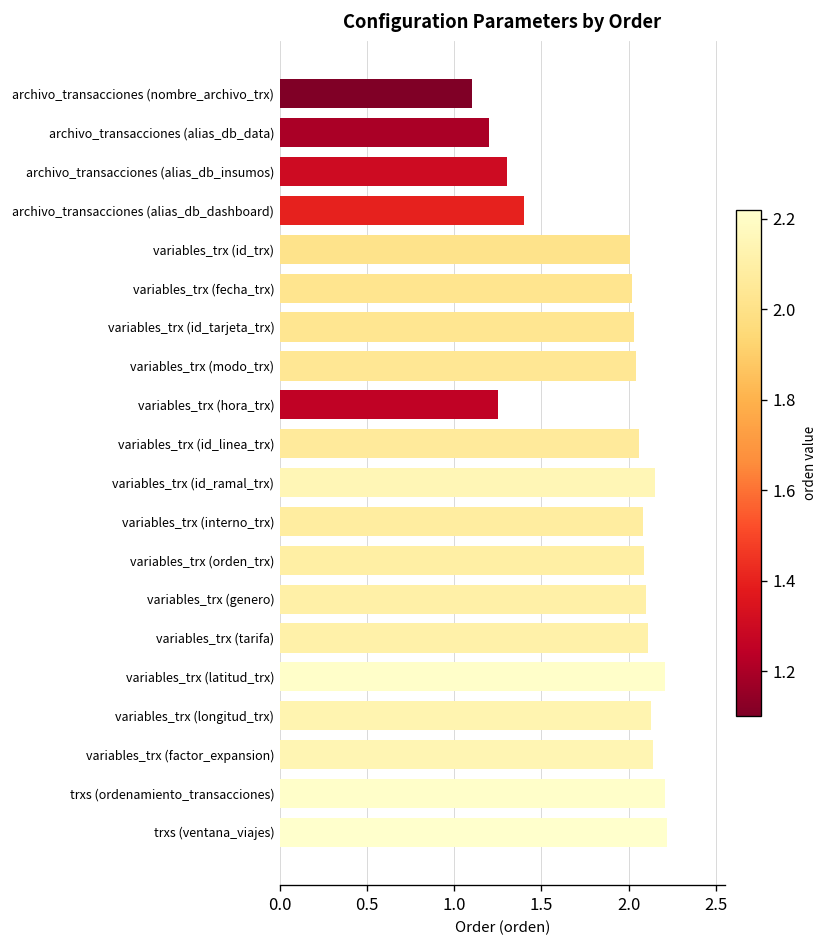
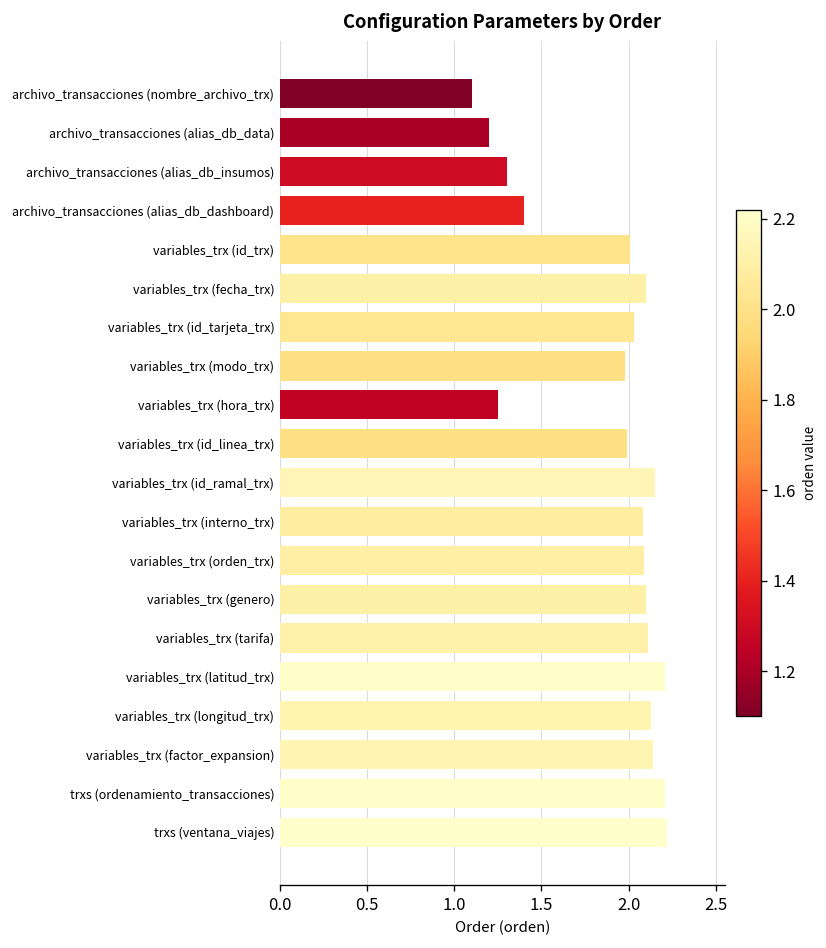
variables_trx (fecha_trx): 2.02 -> 2.10
variables_trx (modo_trx): 2.04 -> 1.98
variables_trx (id_linea_trx): 2.06 -> 1.99
